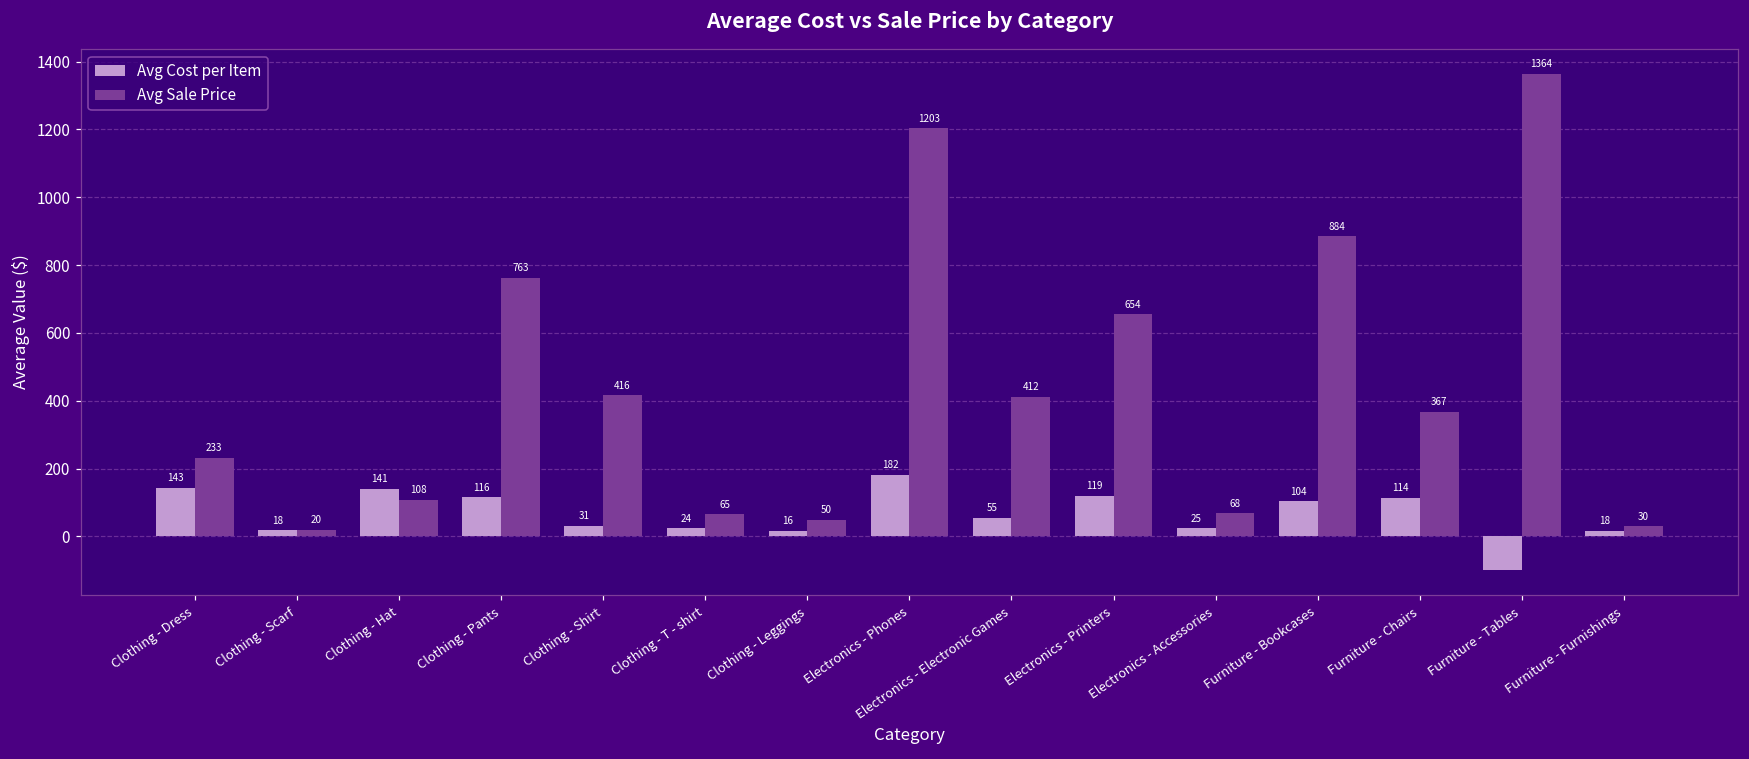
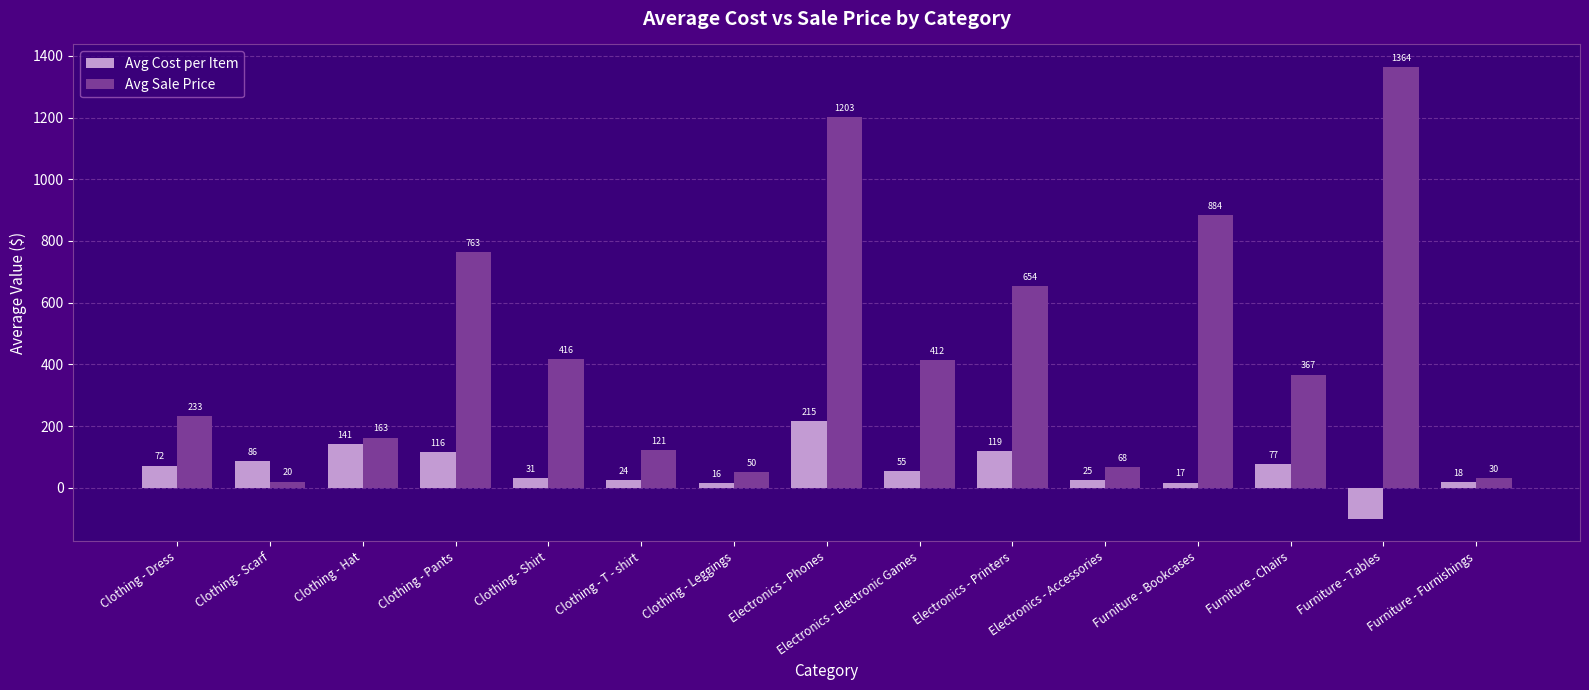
Avg Cost per Item, Clothing - Dress: 143 -> 72
Avg Cost per Item, Clothing - Scarf: 18 -> 86
Avg Sale Price, Clothing - Hat: 108 -> 163
Avg Sale Price, Clothing - T - shirt: 65 -> 121
Avg Cost per Item, Electronics - Phones: 182 -> 215
Avg Cost per Item, Furniture - Bookcases: 104 -> 17
Avg Cost per Item, Furniture - Chairs: 114 -> 77
